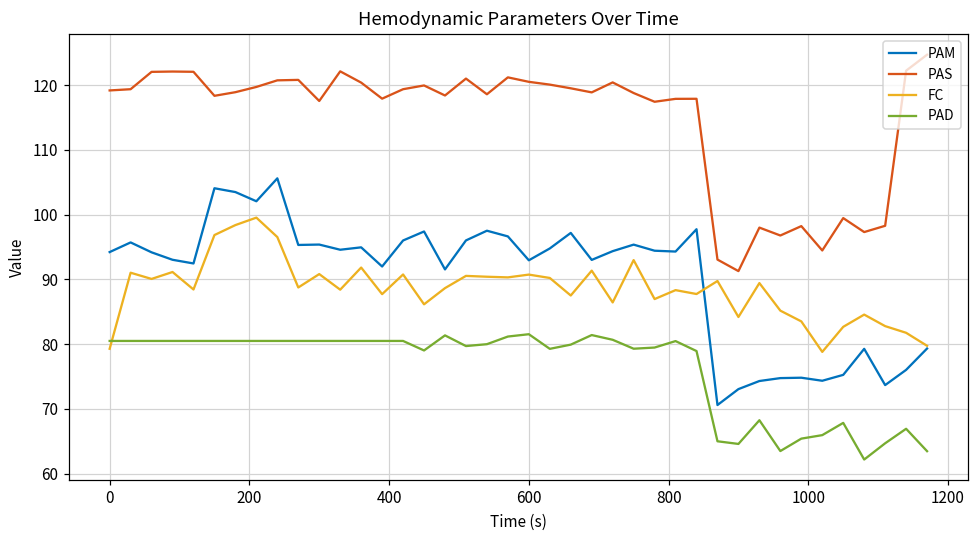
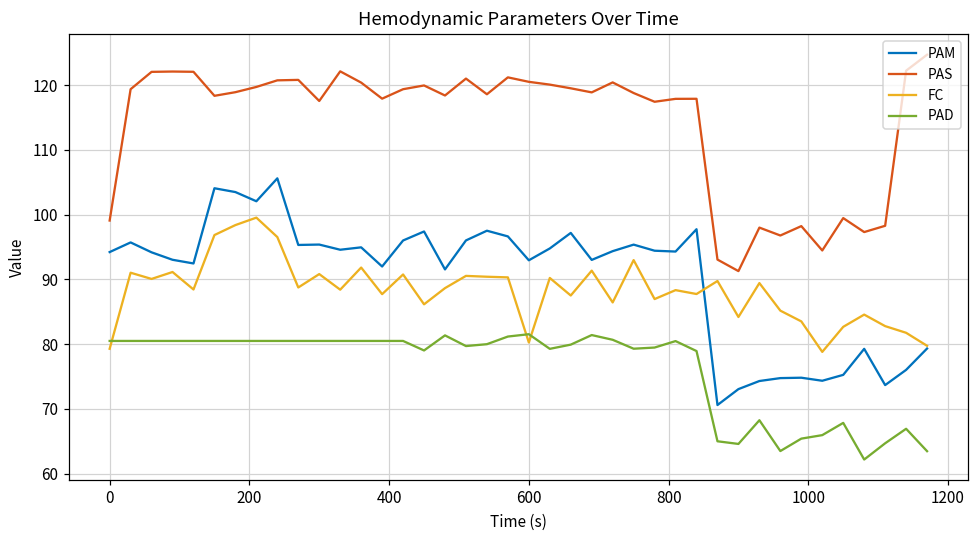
PAS, 0: 119 -> 99
FC, 600: 91 -> 80
